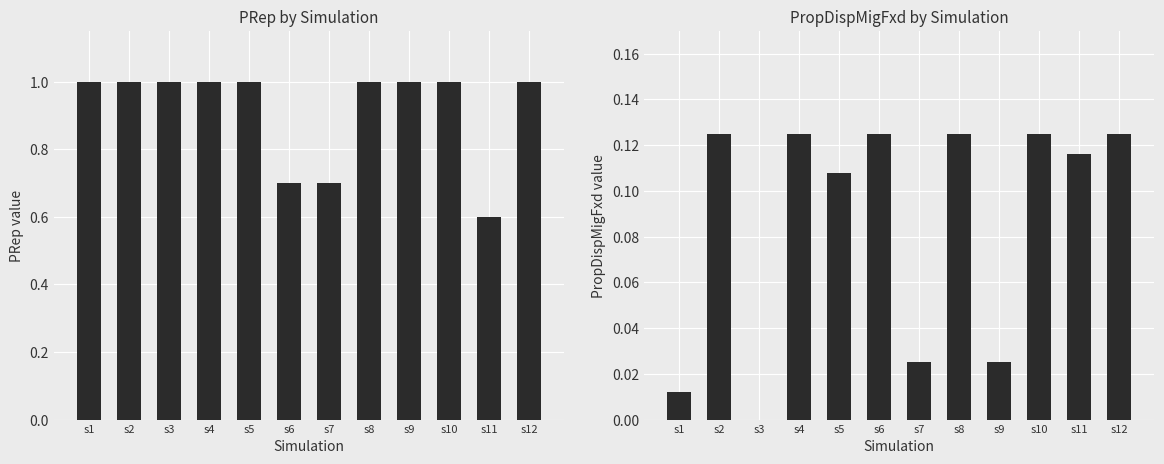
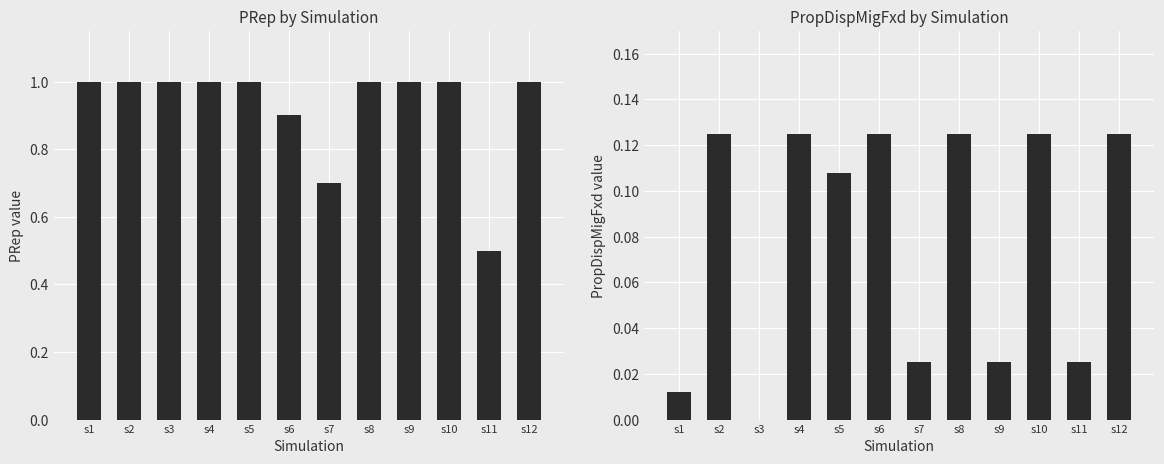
PRep by Simulation, s6: 0.7 -> 0.9
PRep by Simulation, s11: 0.6 -> 0.5
PropDispMigFxd by Simulation, s11: 0.116 -> 0.025
